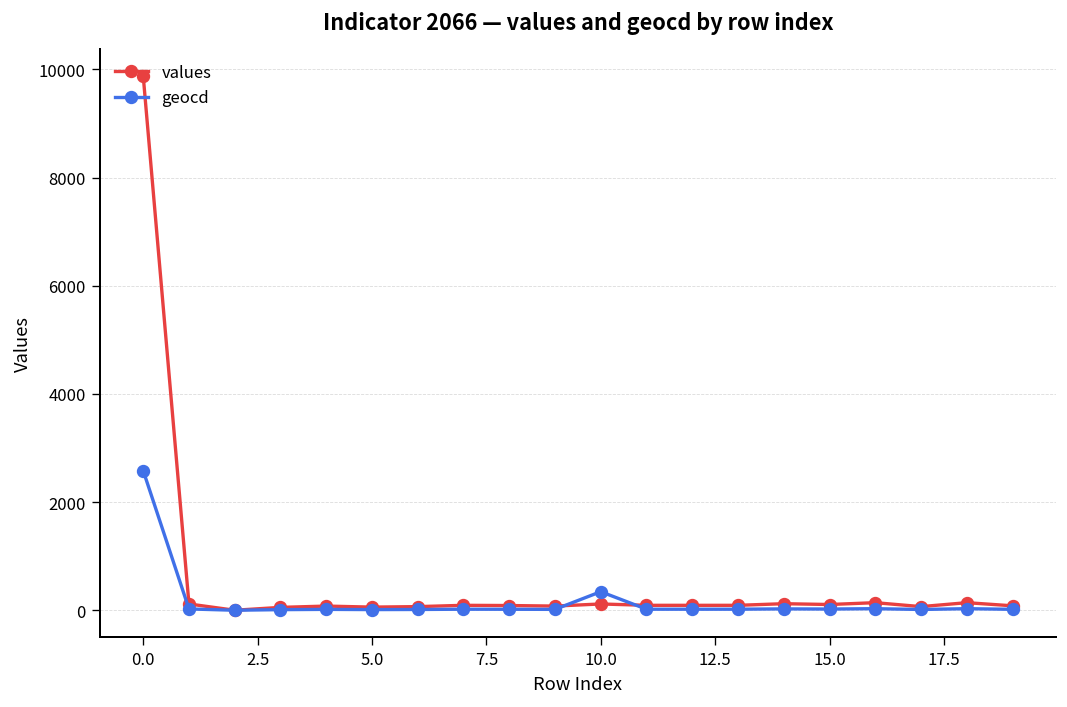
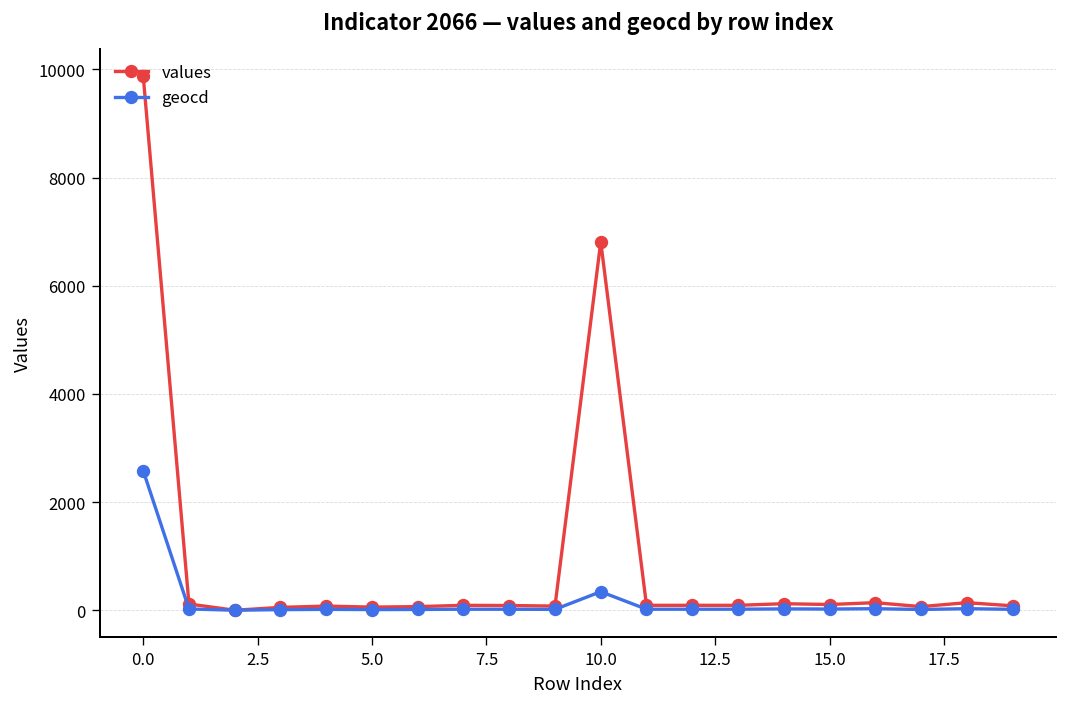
values, 10.0: 100 -> 6800
